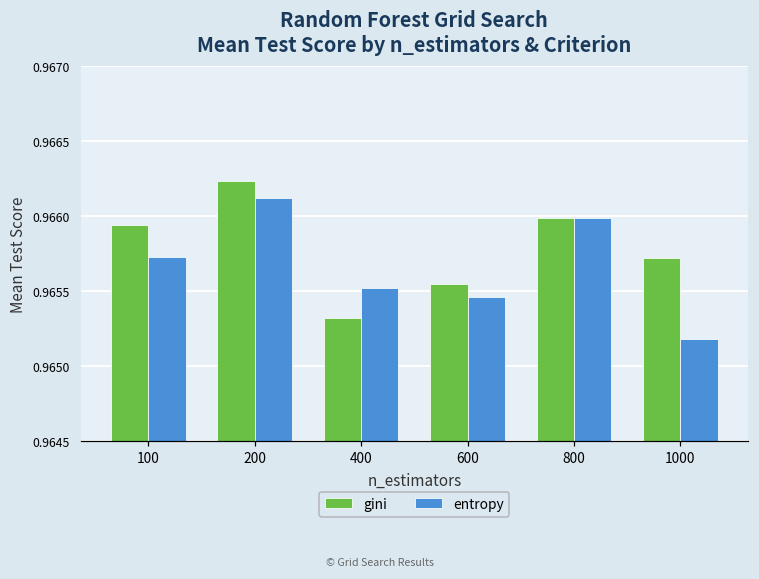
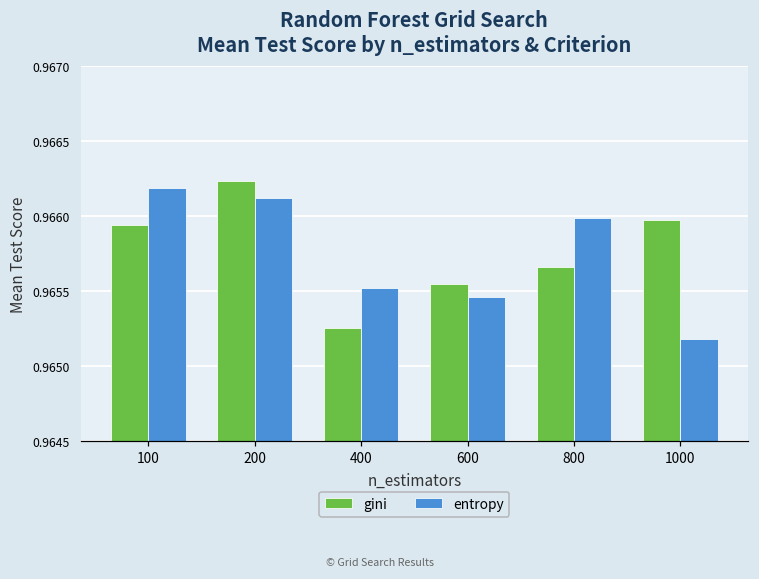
entropy, 100: 0.96573 -> 0.96619
gini, 400: 0.96532 -> 0.96525
gini, 800: 0.96599 -> 0.96566
gini, 1000: 0.96572 -> 0.96597
